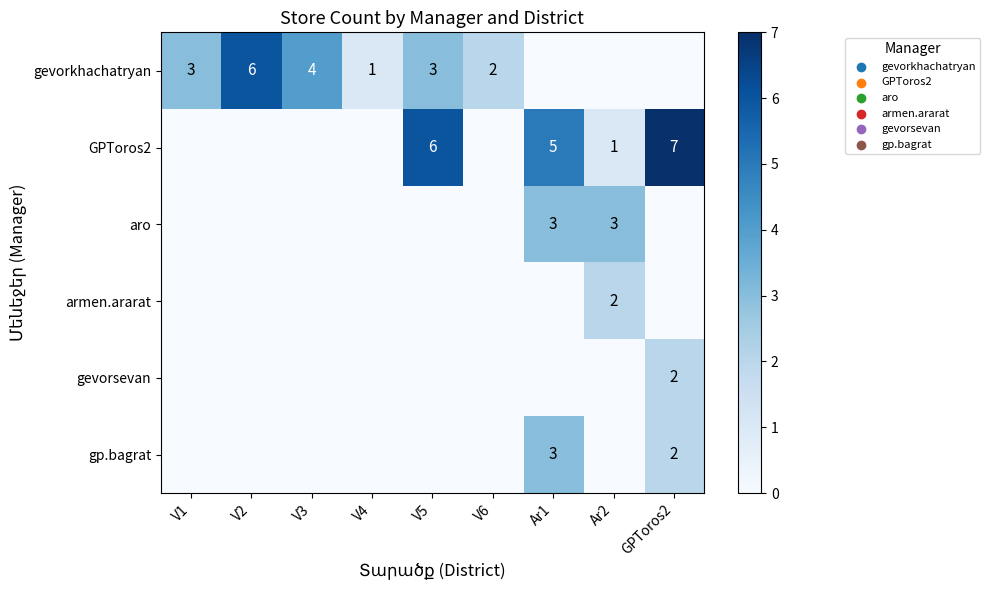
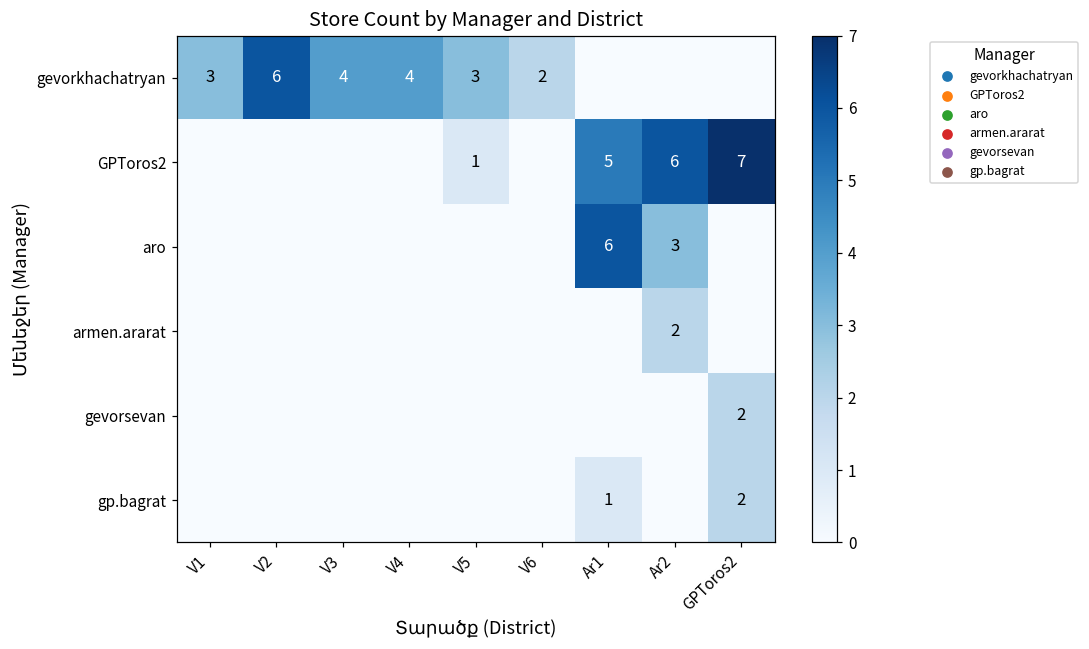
gevorkhachatryan, V4: 1 -> 4
GPToros2, V5: 6 -> 1
GPToros2, Ar2: 1 -> 6
aro, Ar1: 3 -> 6
gp.bagrat, Ar1: 3 -> 1
